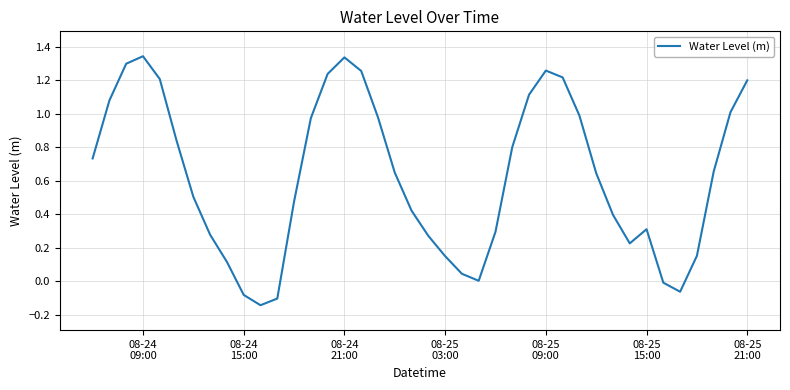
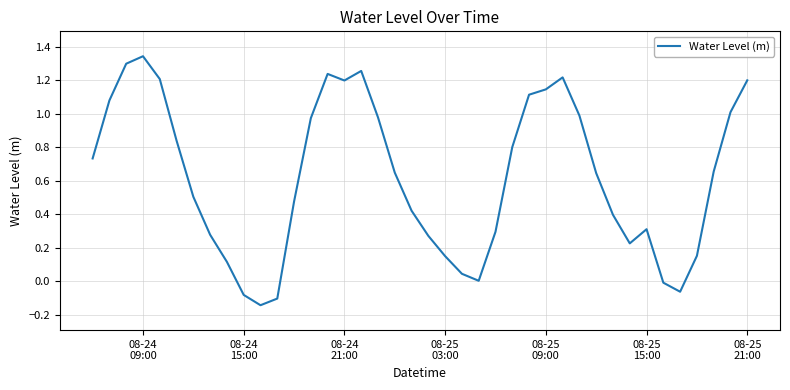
08-24 21:00: 1.34 -> 1.20
08-25 09:00: 1.26 -> 1.15
